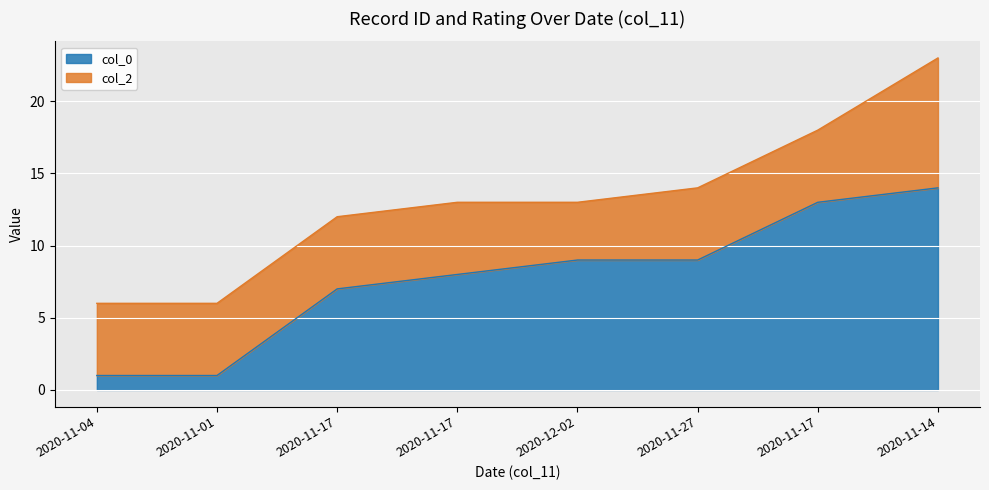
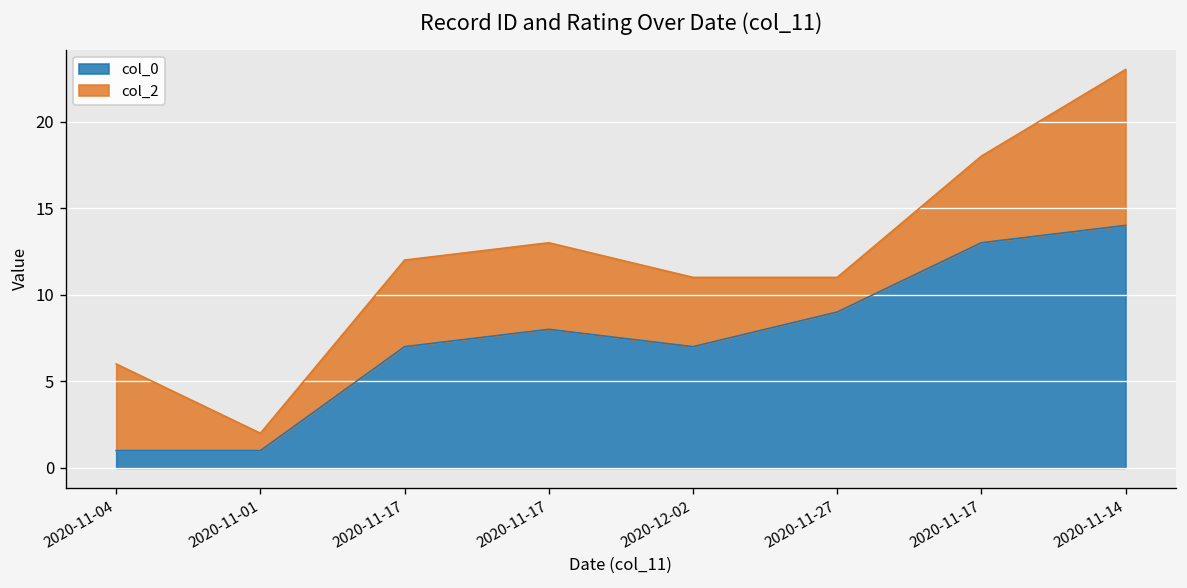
col_2, 2020-11-01: 5 -> 1
col_0, 2020-12-02: 9 -> 7
col_2, 2020-11-27: 5 -> 2
